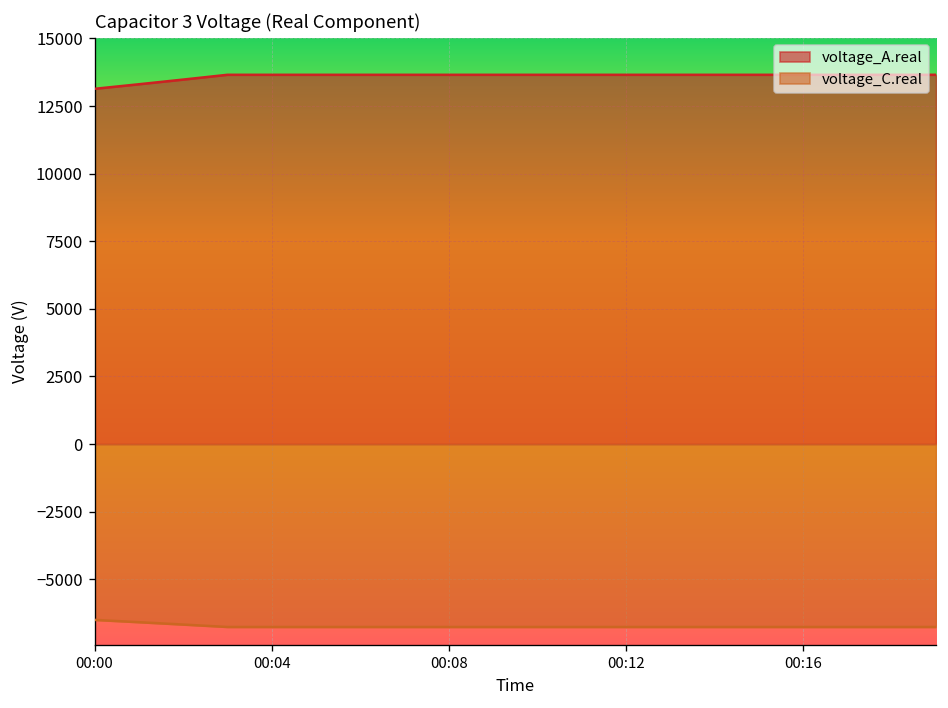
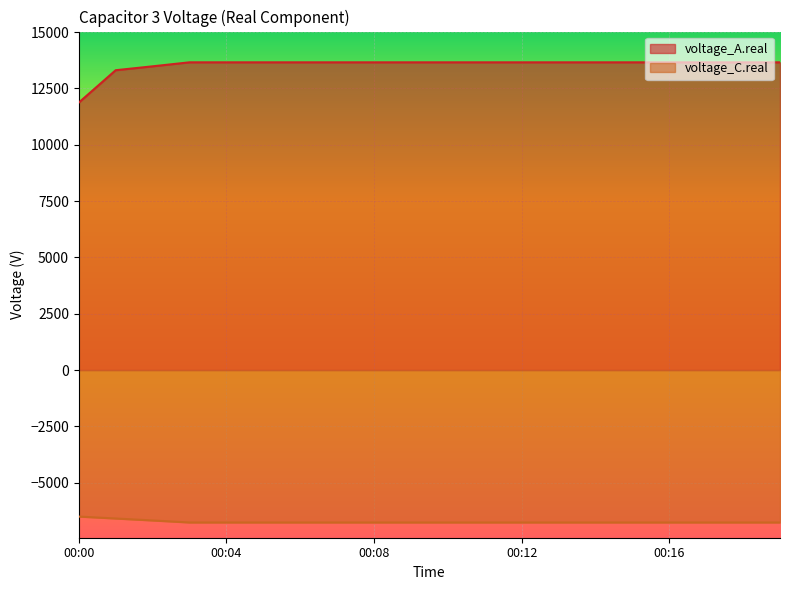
voltage_A.real, 00:00: 13100 -> 11900
